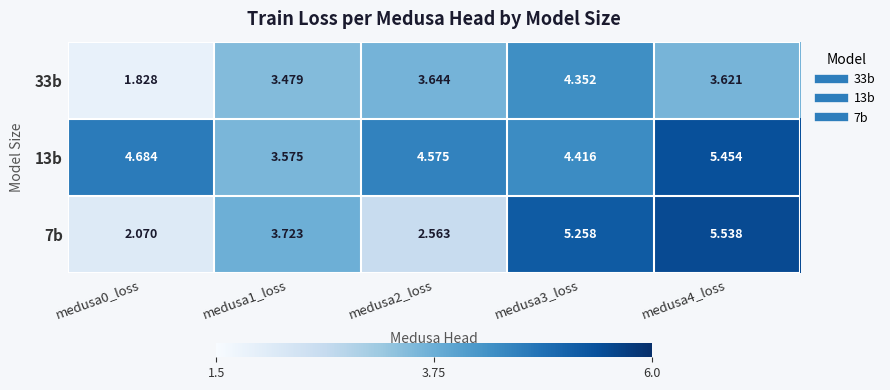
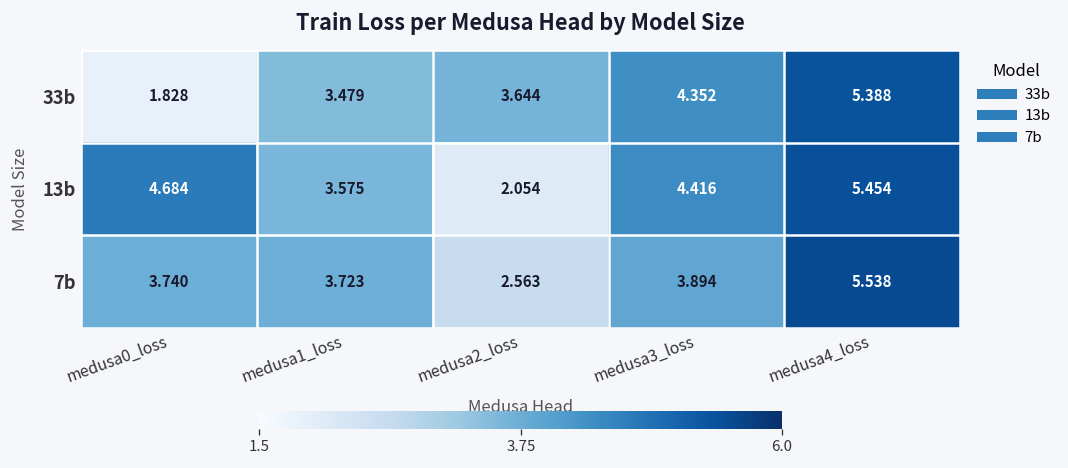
33b, medusa4_loss: 3.621 -> 5.388
13b, medusa2_loss: 4.575 -> 2.054
7b, medusa0_loss: 2.070 -> 3.740
7b, medusa3_loss: 5.258 -> 3.894
